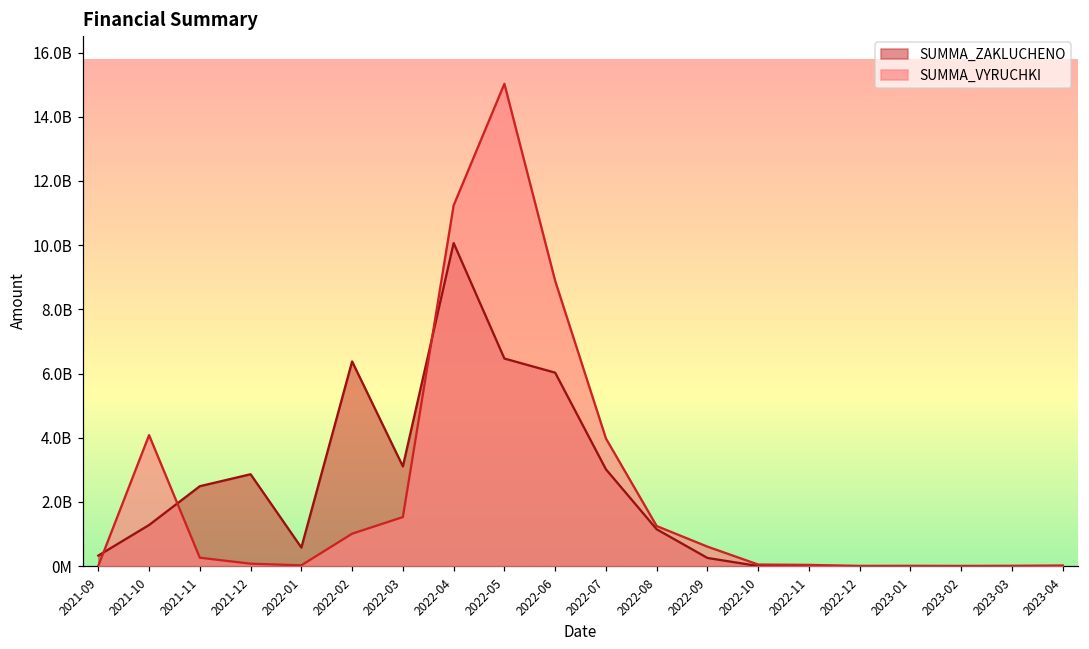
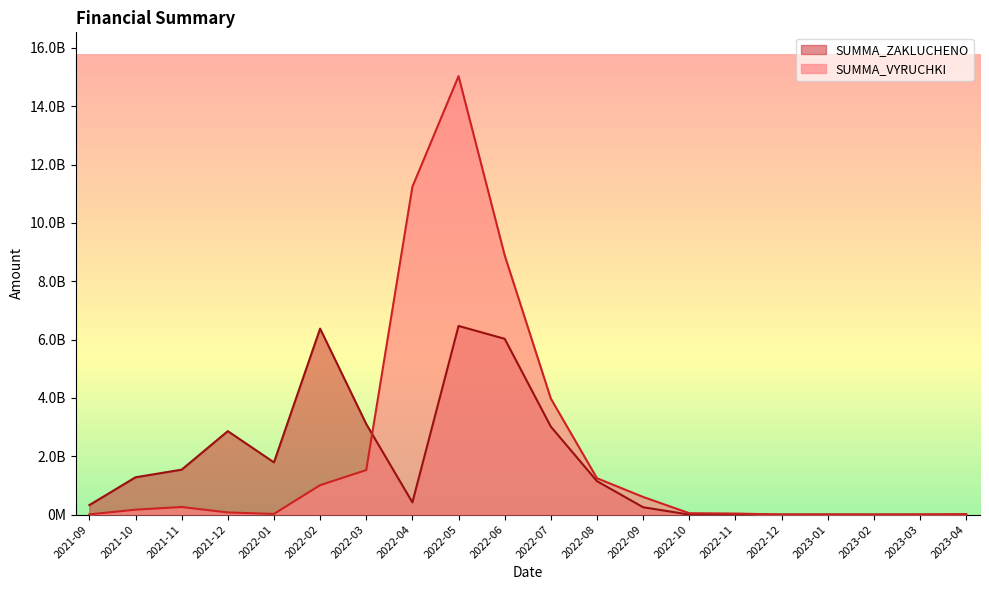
SUMMA_VYRUCHKI, 2021-10: 4100000000 -> 200000000
SUMMA_ZAKLUCHENO, 2021-11: 2500000000 -> 1500000000
SUMMA_ZAKLUCHENO, 2022-01: 600000000 -> 1800000000
SUMMA_ZAKLUCHENO, 2022-04: 10100000000 -> 400000000
